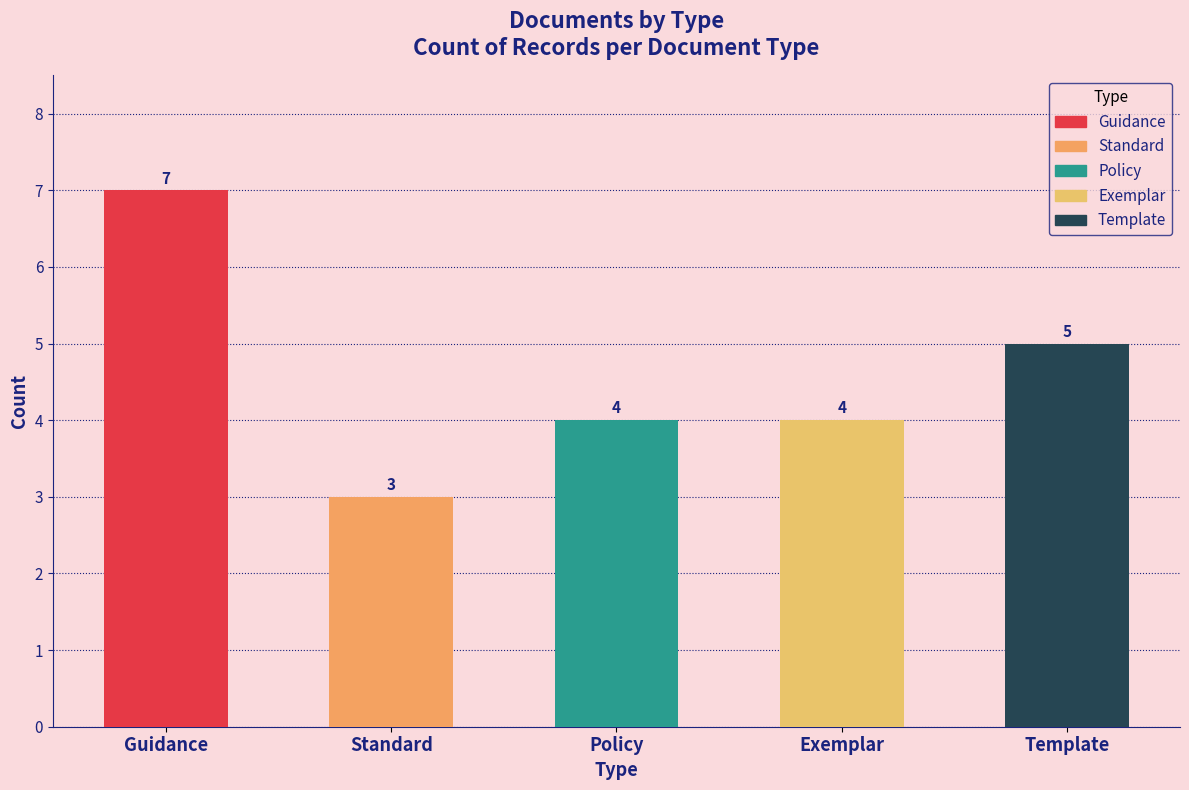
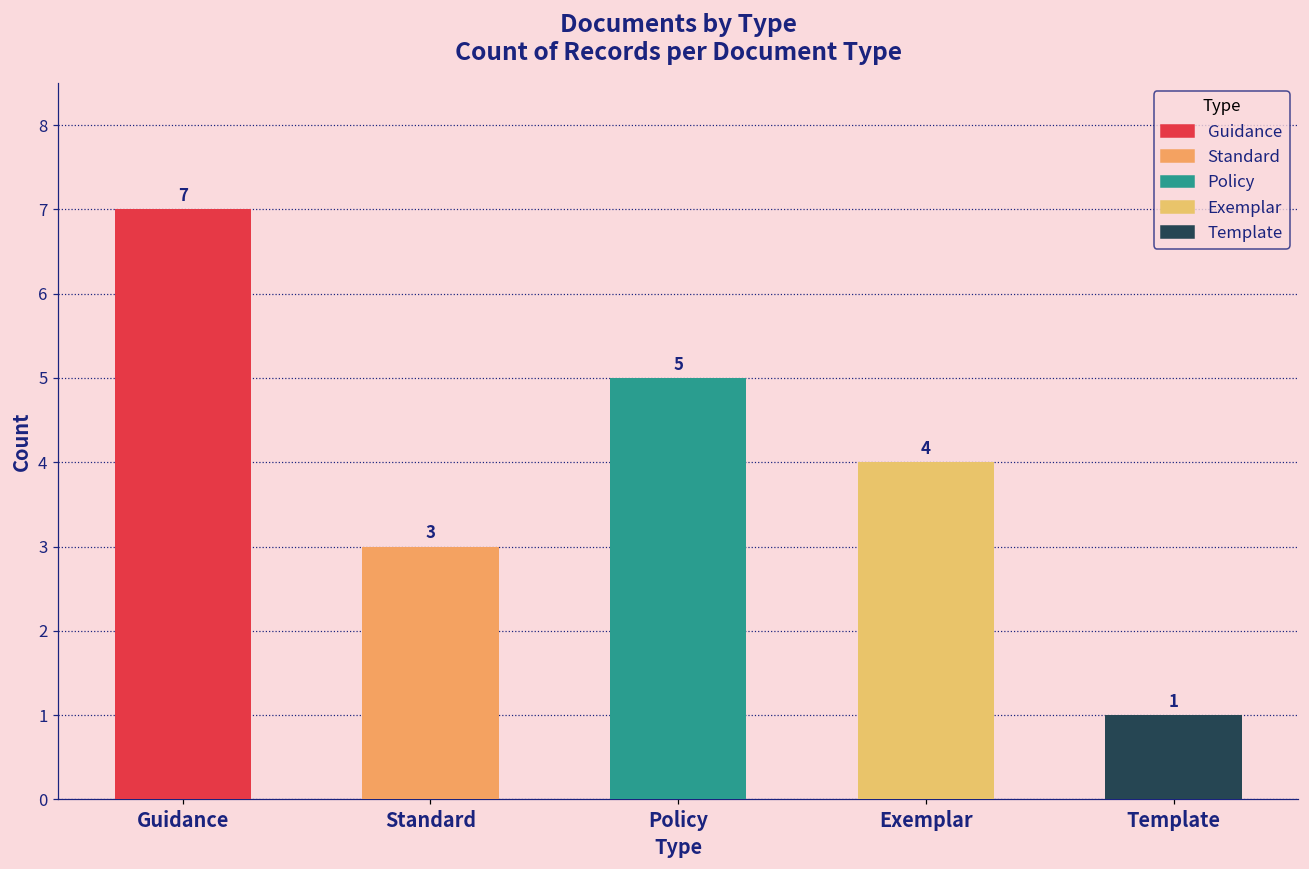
Policy: 4 -> 5
Template: 5 -> 1
